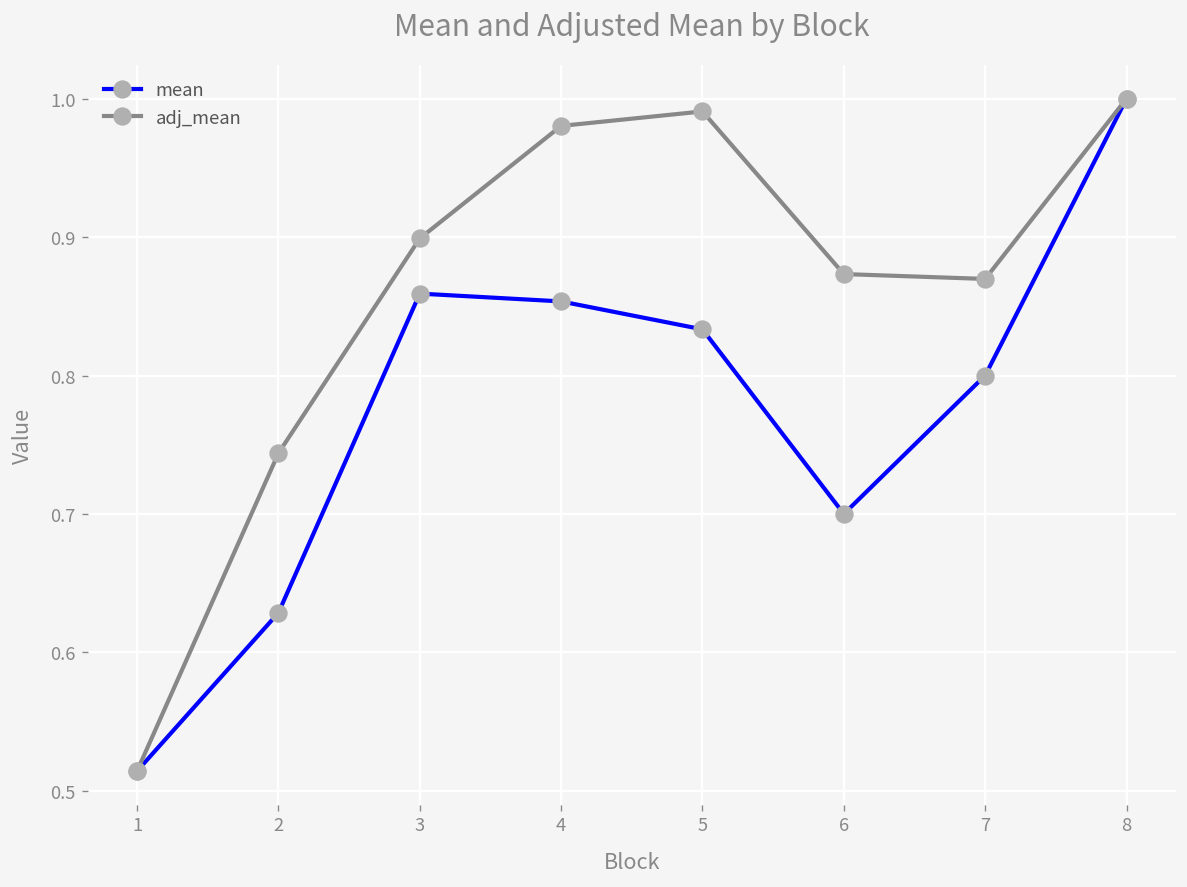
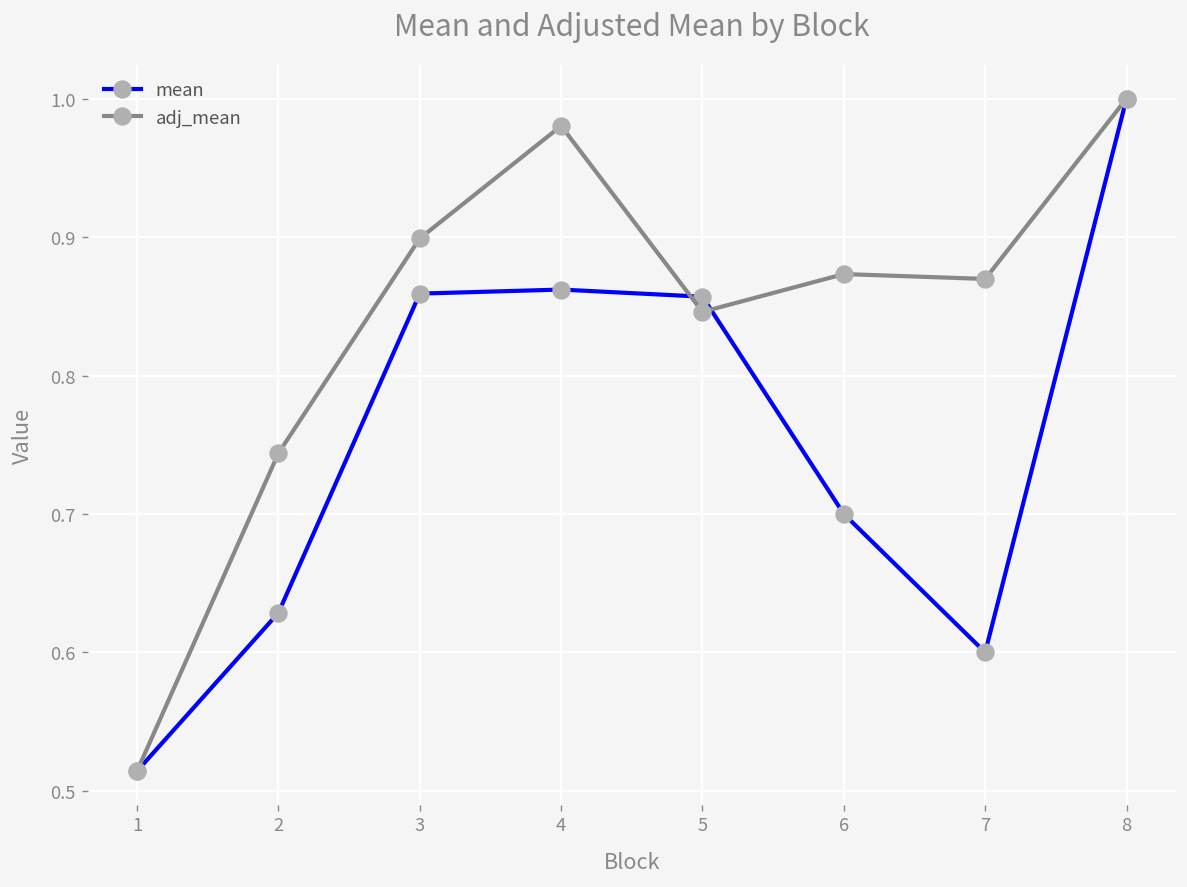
mean, 4: 0.854 -> 0.862
mean, 5: 0.833 -> 0.857
adj_mean, 5: 0.991 -> 0.846
mean, 7: 0.8 -> 0.6
